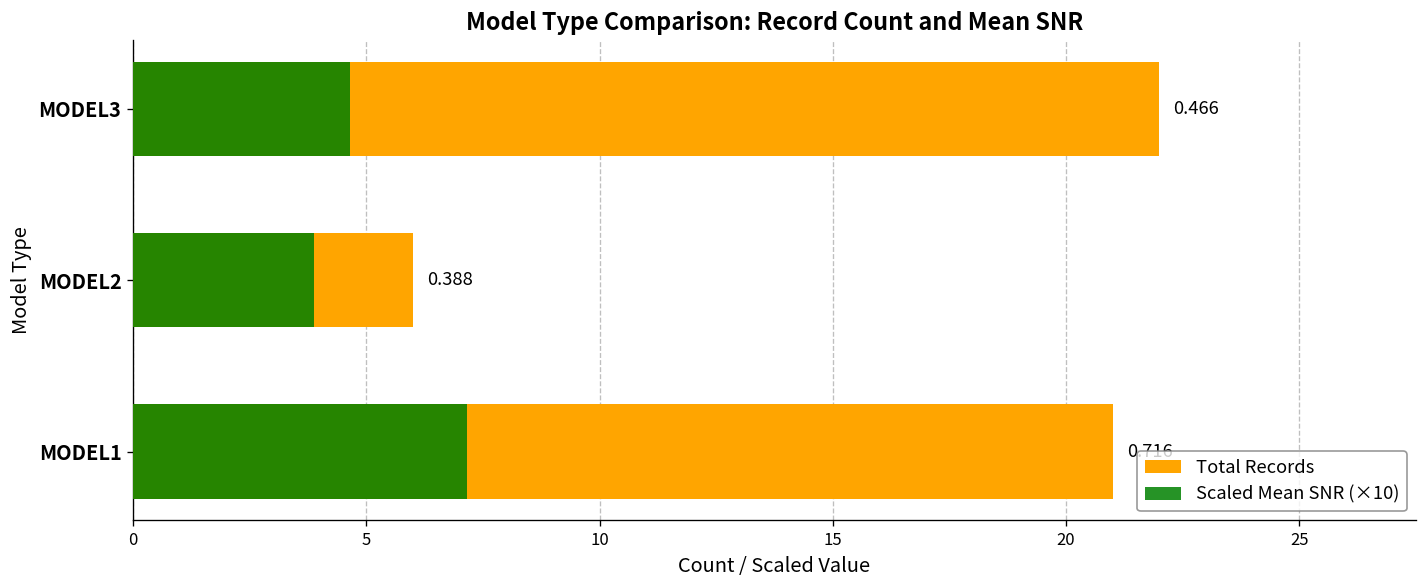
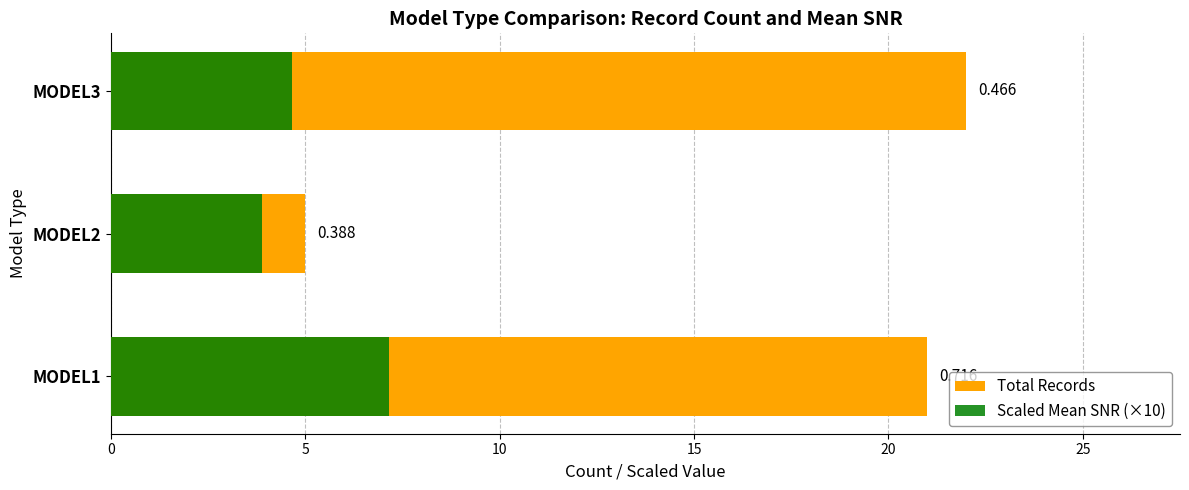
Total Records, MODEL2: 6 -> 5
